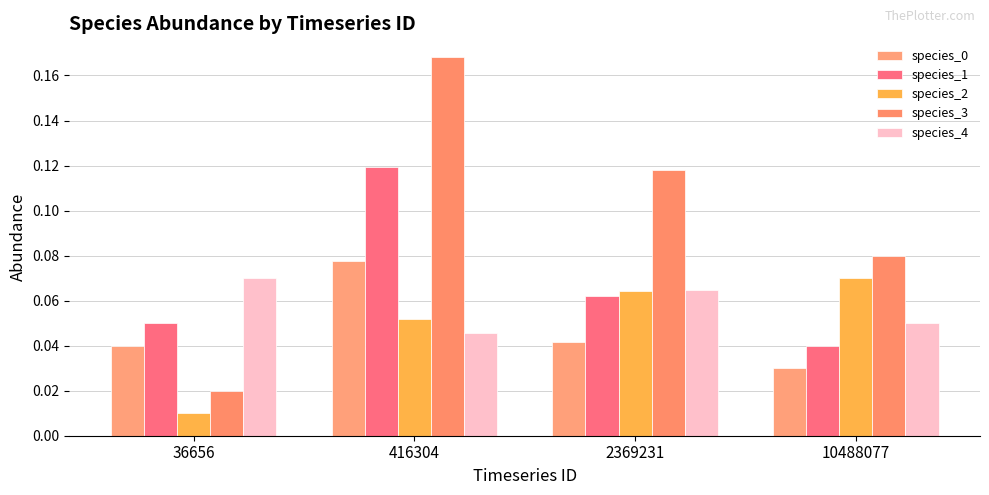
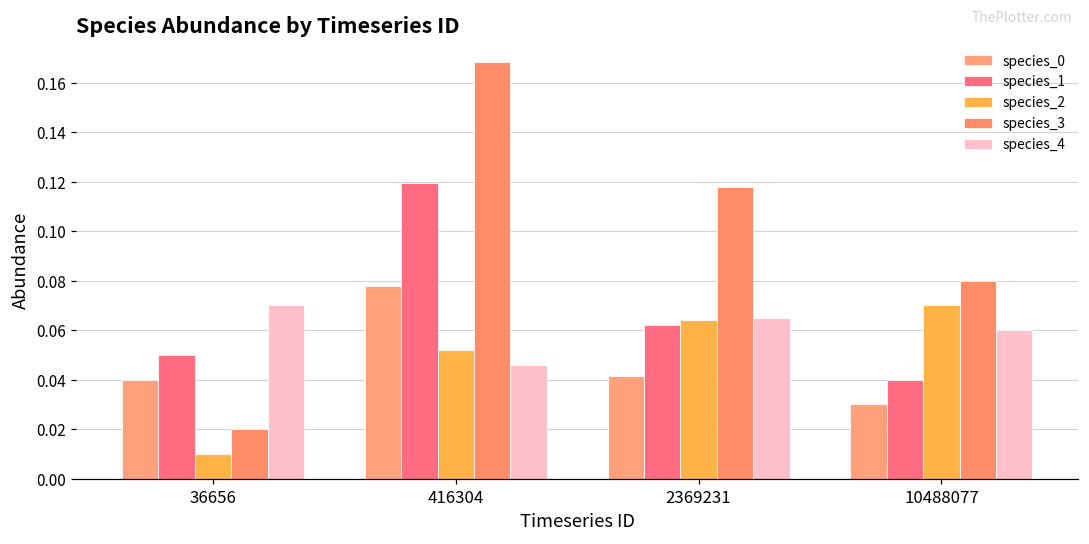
species_4, 10488077: 0.05 -> 0.06
